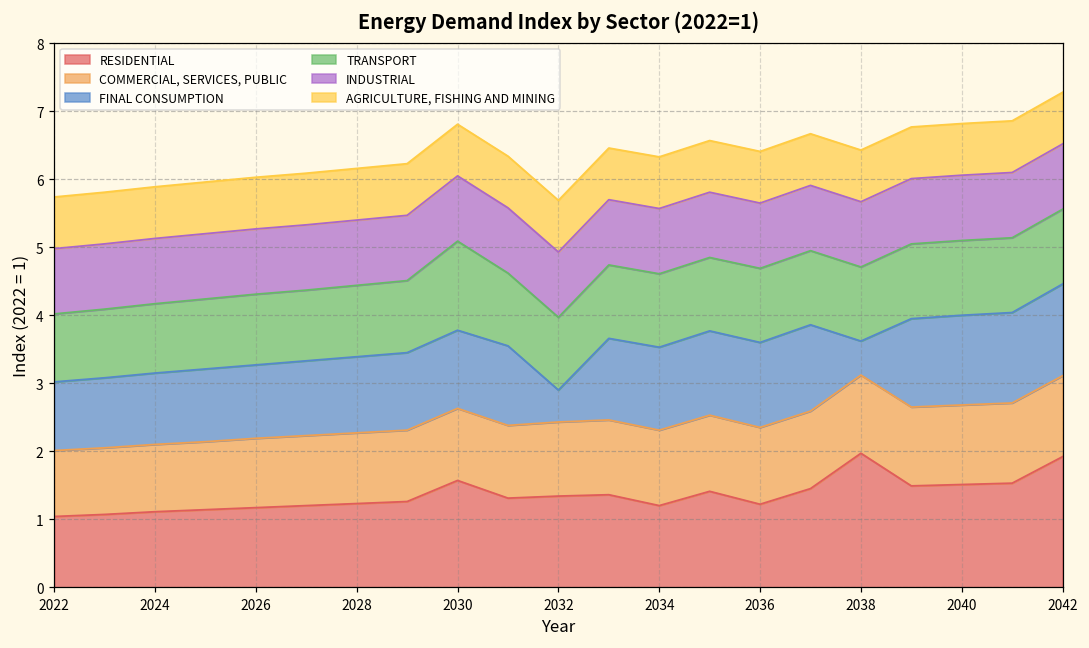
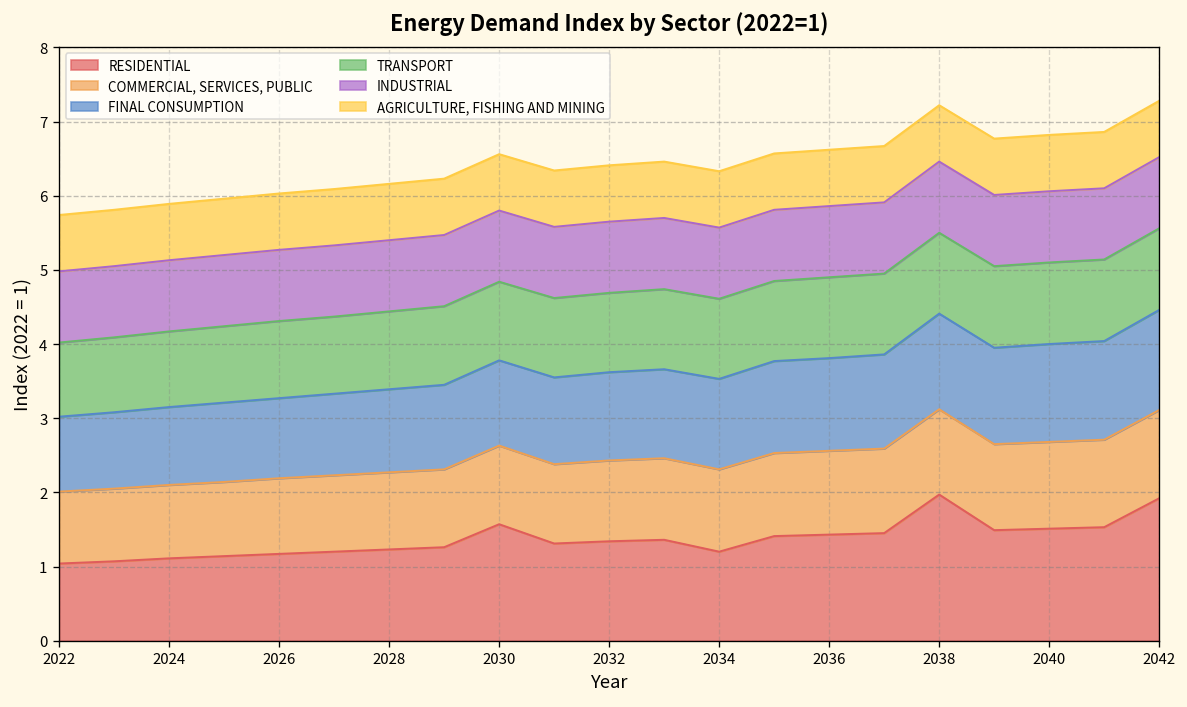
TRANSPORT, 2030: 1.3 -> 1.1
FINAL CONSUMPTION, 2032: 0.5 -> 1.2
RESIDENTIAL, 2036: 1.2 -> 1.4
FINAL CONSUMPTION, 2038: 0.5 -> 1.3
